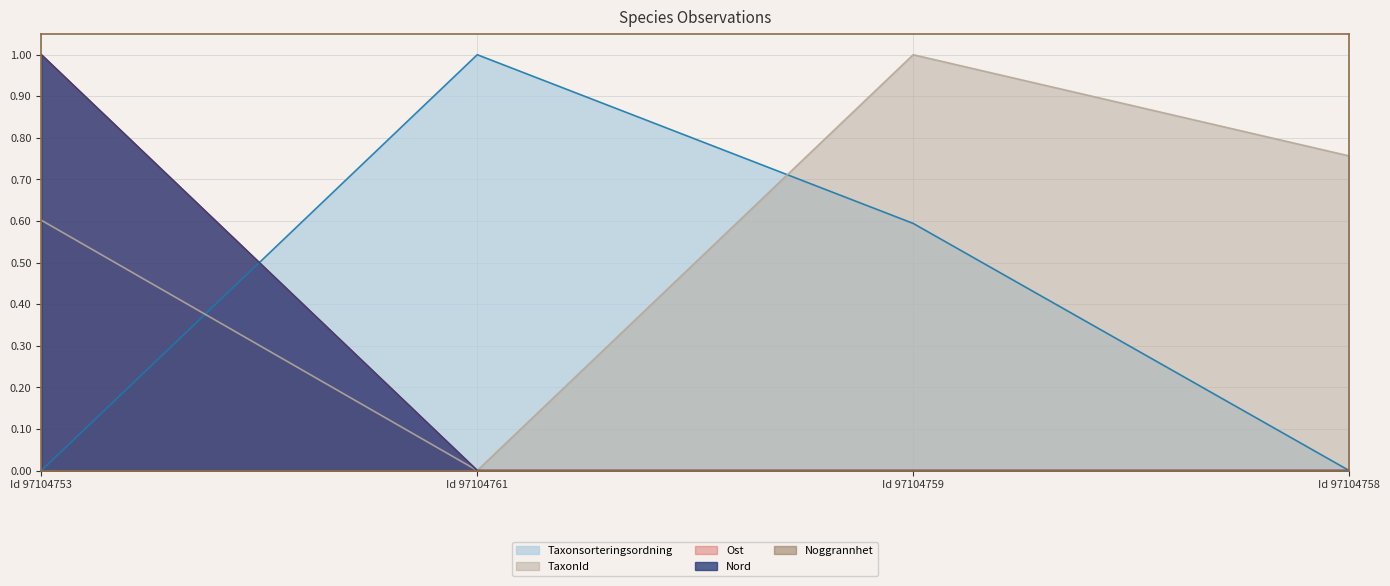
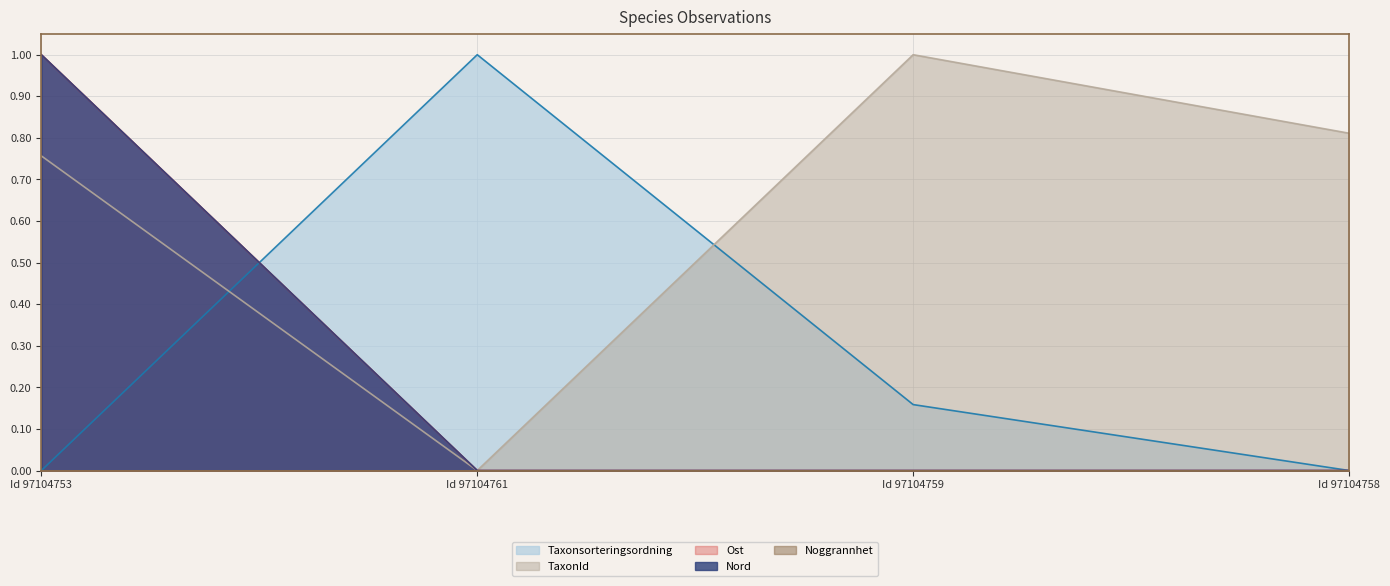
TaxonId, Id 97104753: 0.60 -> 0.76
Taxonsorteringsordning, Id 97104759: 0.59 -> 0.16
TaxonId, Id 97104758: 0.76 -> 0.81
